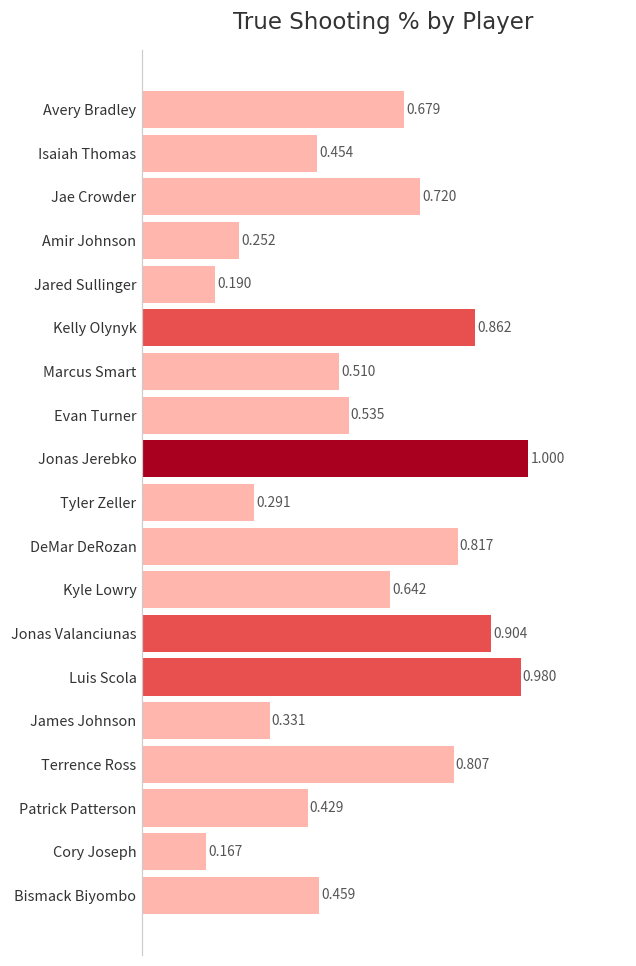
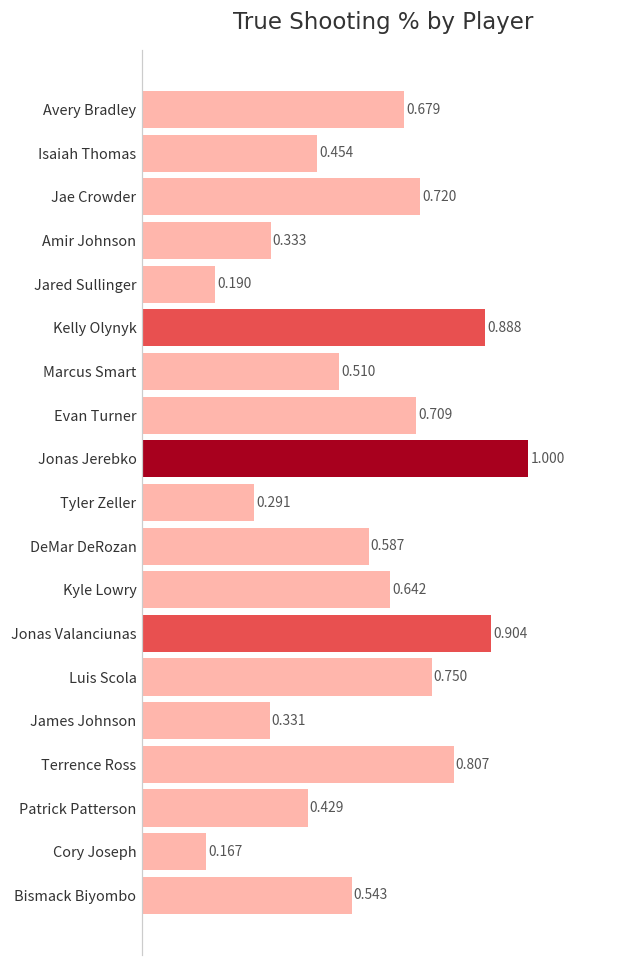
Amir Johnson: 0.252 -> 0.333
Kelly Olynyk: 0.862 -> 0.888
Evan Turner: 0.535 -> 0.709
DeMar DeRozan: 0.817 -> 0.587
Luis Scola: 0.980 -> 0.750
Bismack Biyombo: 0.459 -> 0.543
